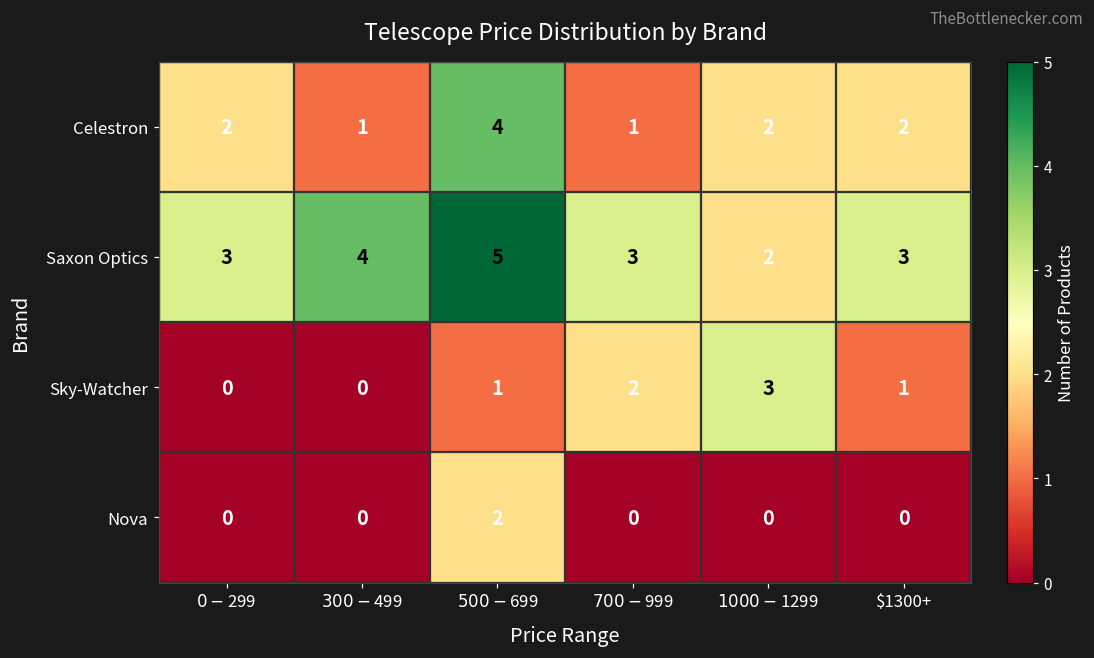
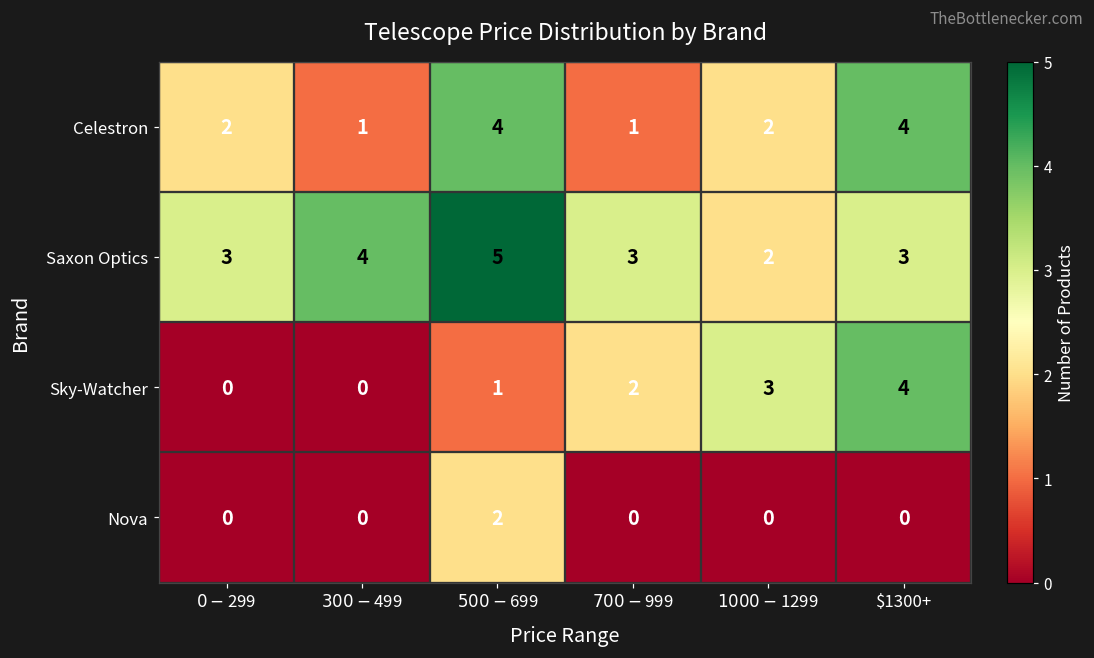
Celestron, $1300+: 2 -> 4
Sky-Watcher, $1300+: 1 -> 4
